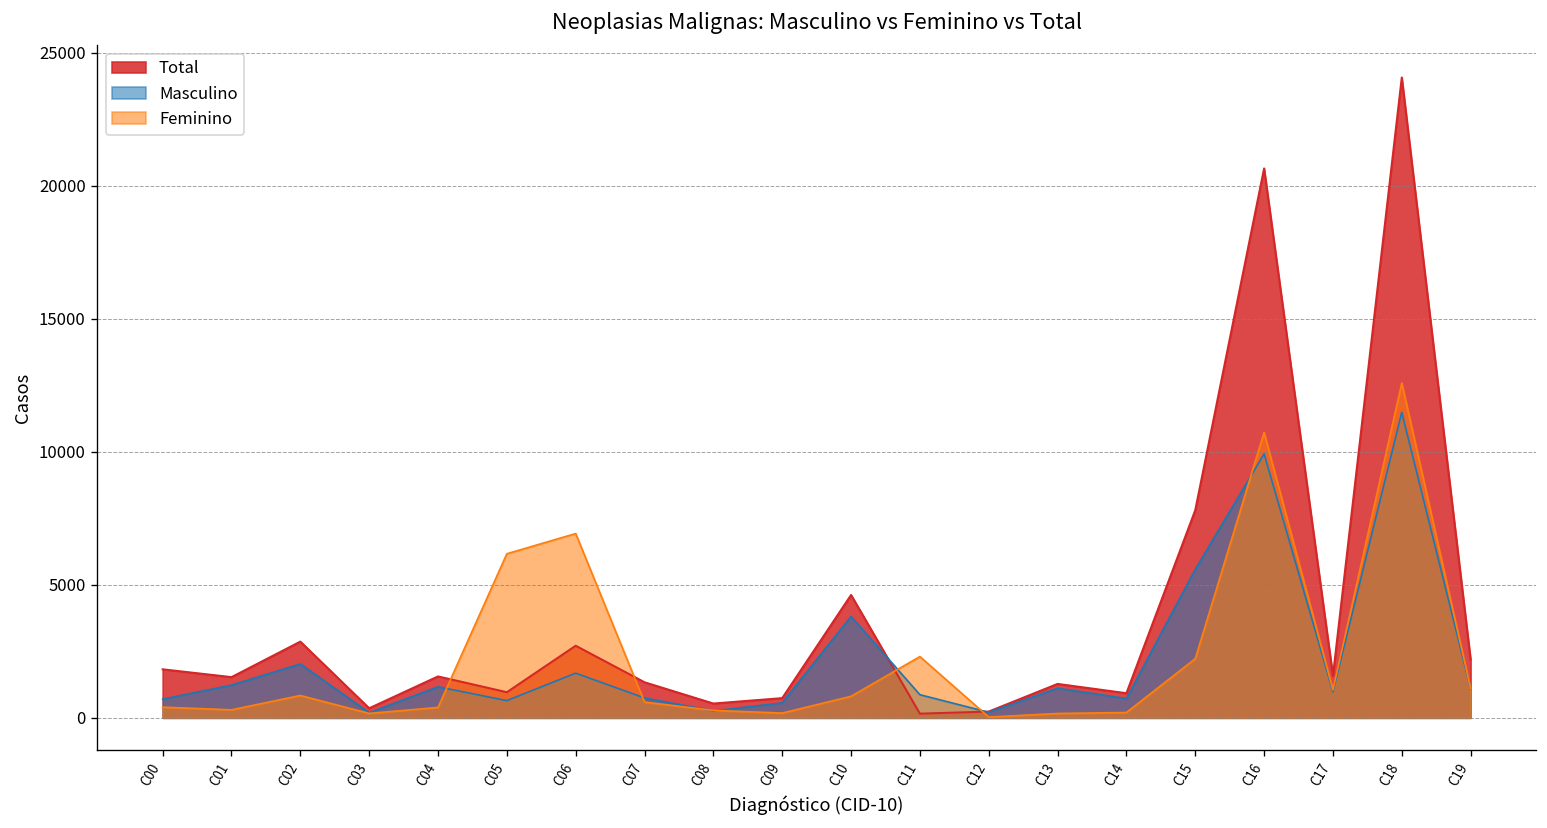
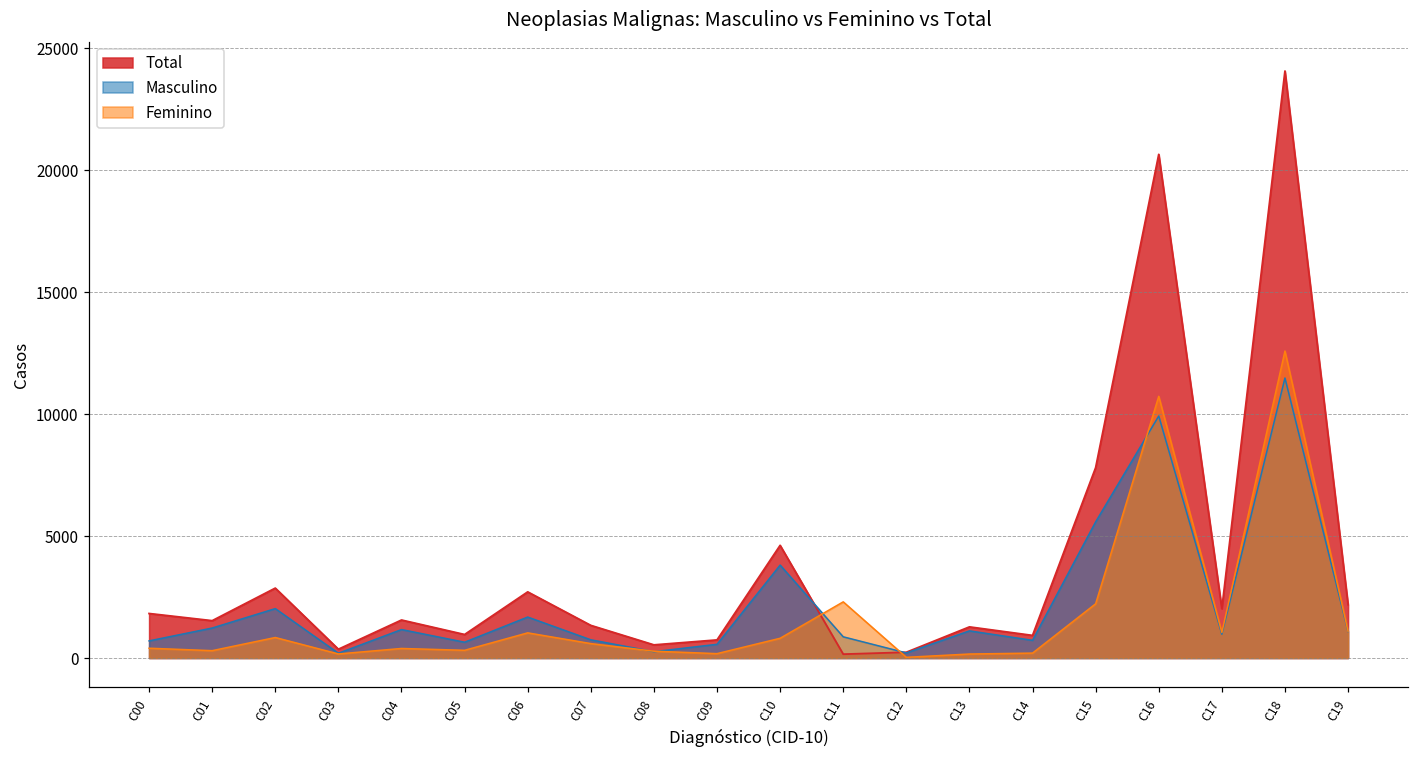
Feminino, C05: 6200 -> 300
Feminino, C06: 6900 -> 1000
Total, C17: 1600 -> 2000
